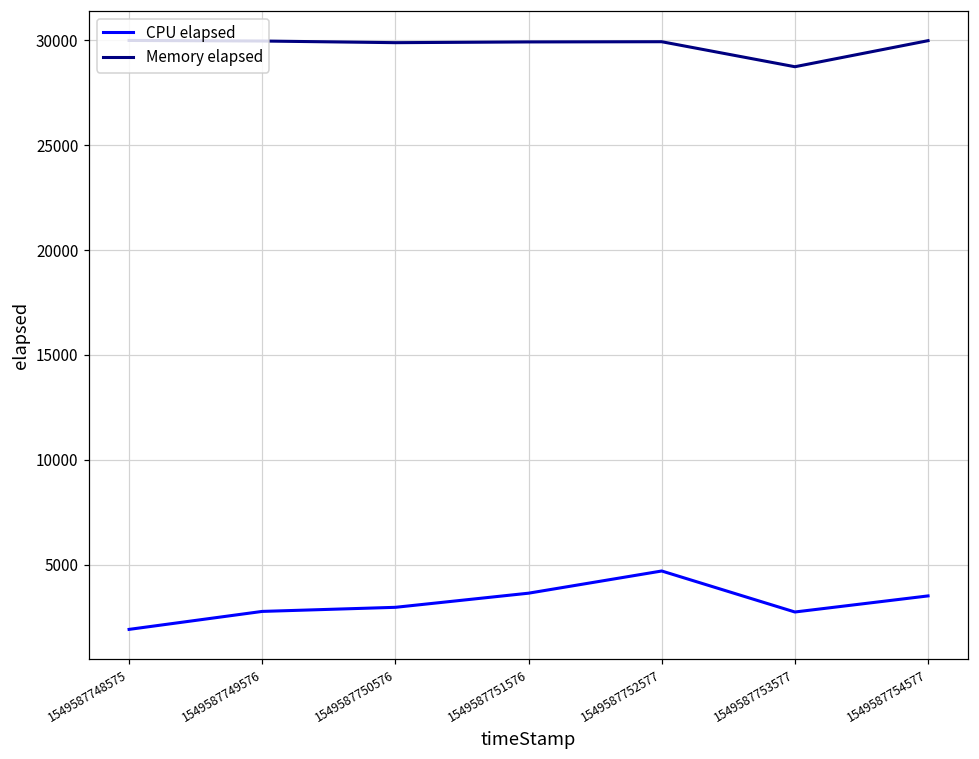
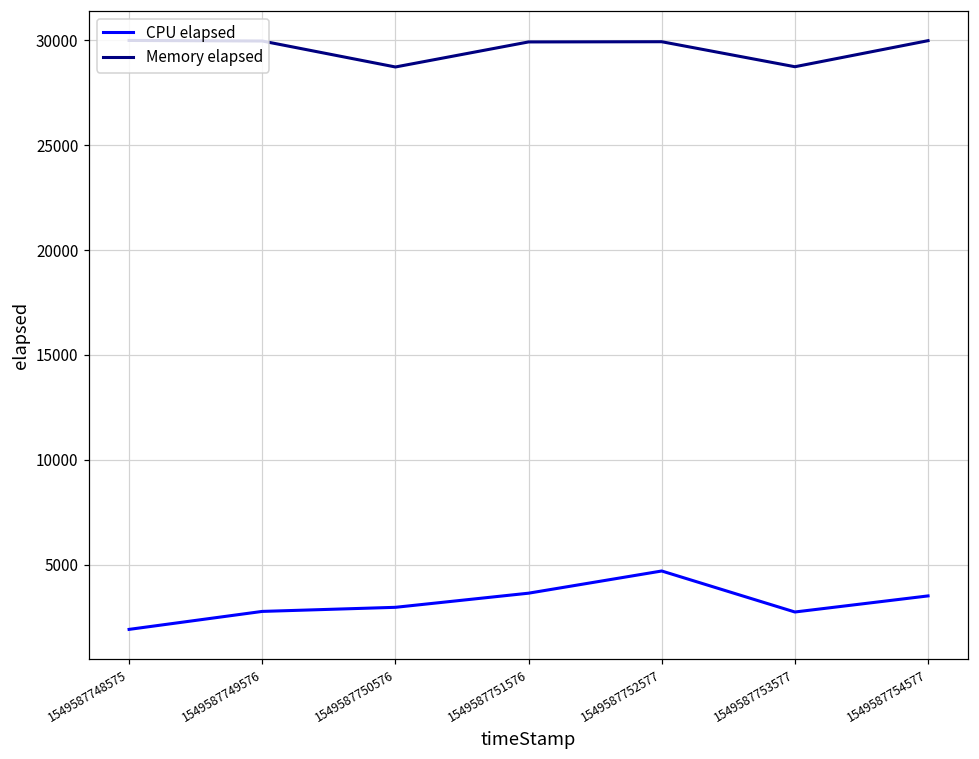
Memory elapsed, 1549587750576: 29900 -> 28700
